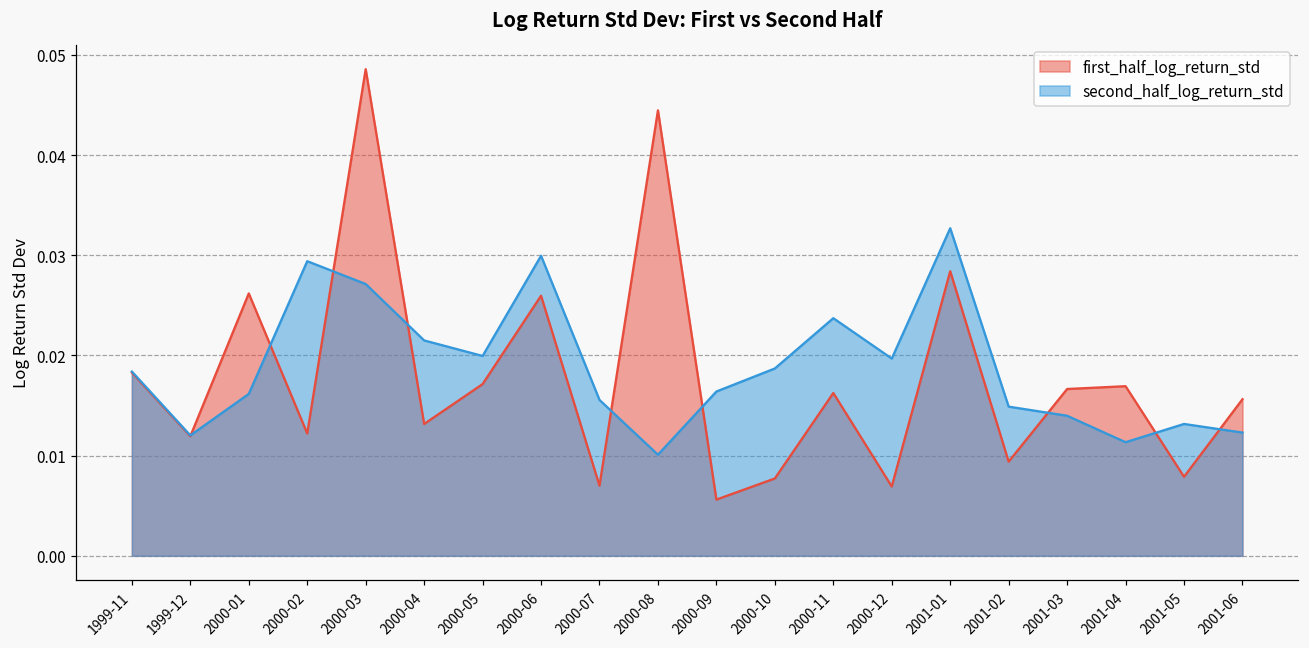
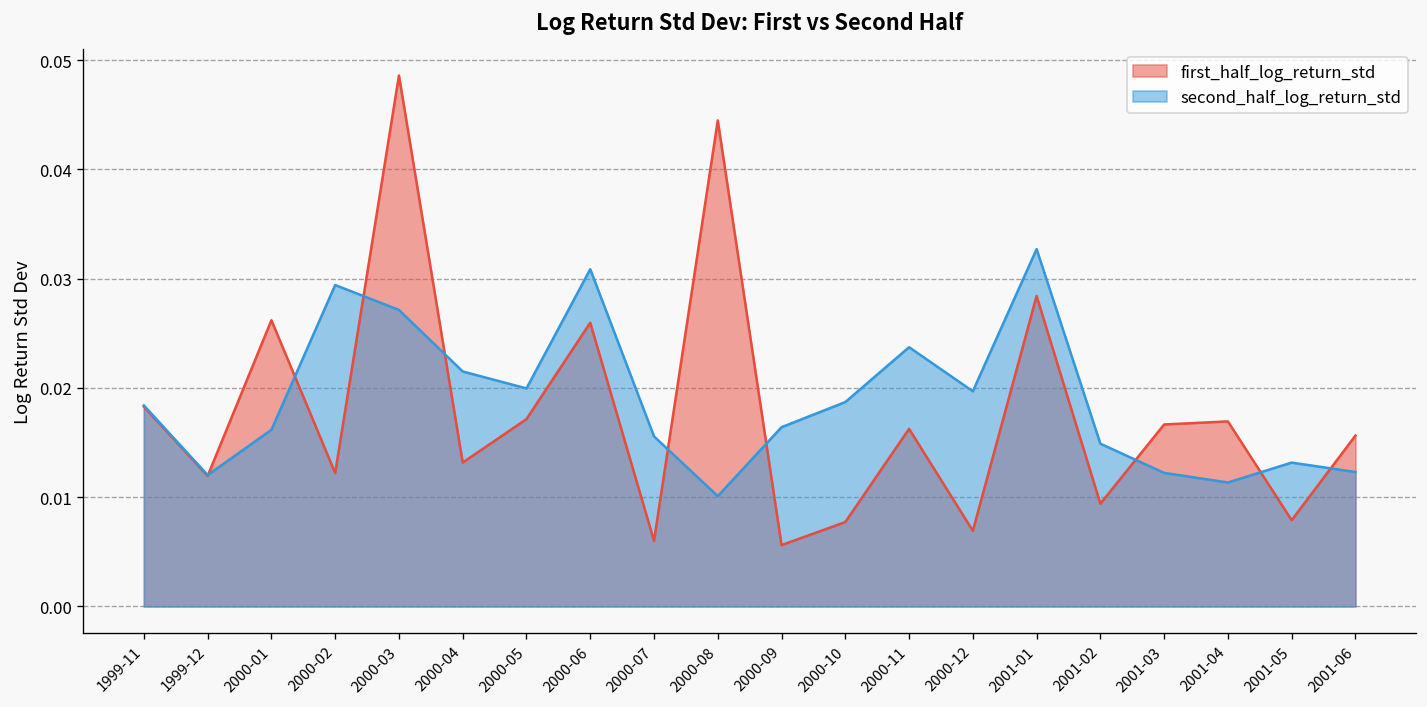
second_half_log_return_std, 2000-06: 0.030 -> 0.031
first_half_log_return_std, 2000-07: 0.007 -> 0.006
second_half_log_return_std, 2001-03: 0.014 -> 0.012
